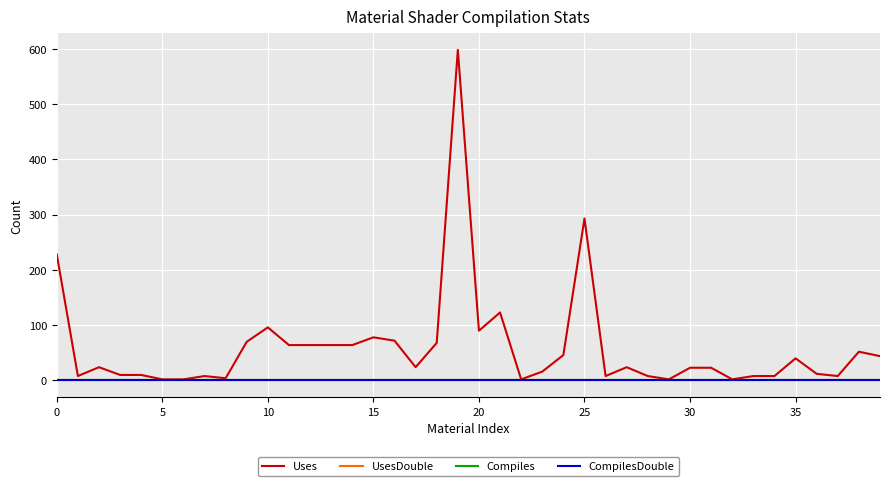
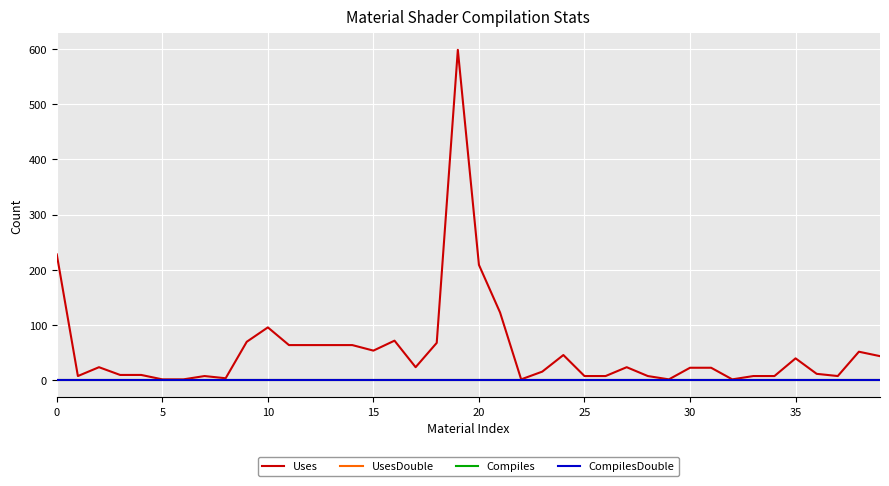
Uses, 15: 80 -> 50
Uses, 20: 90 -> 210
Uses, 25: 290 -> 10
